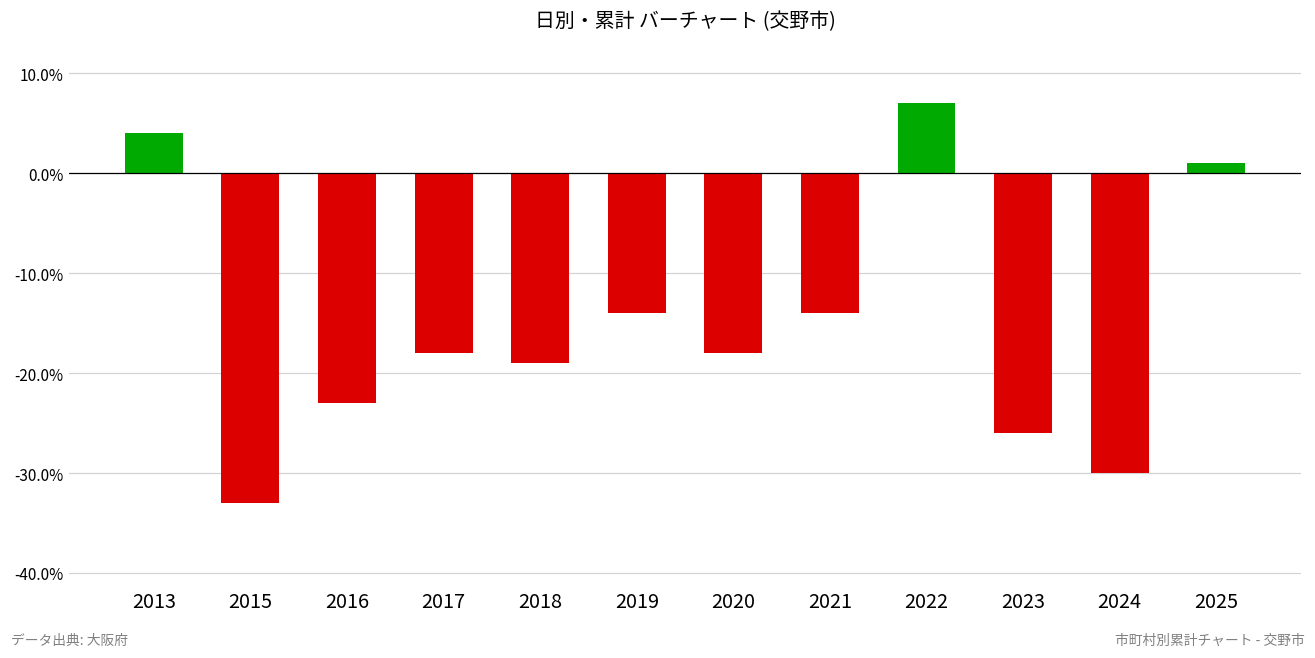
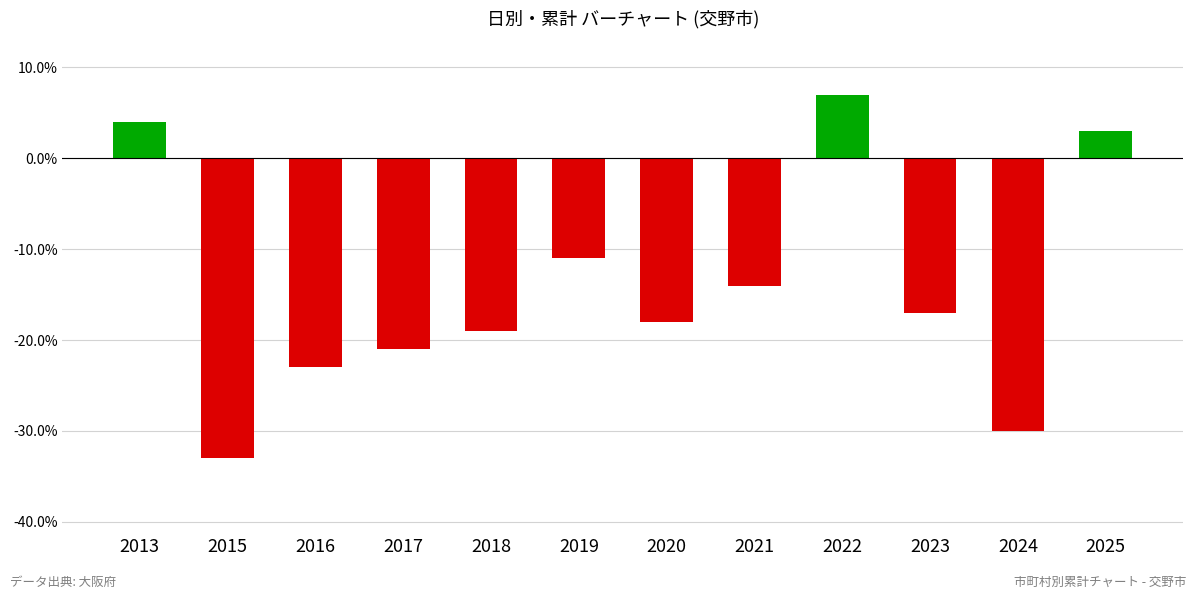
2017: -18% -> -21%
2019: -14% -> -11%
2023: -26% -> -17%
2025: 1% -> 3%
